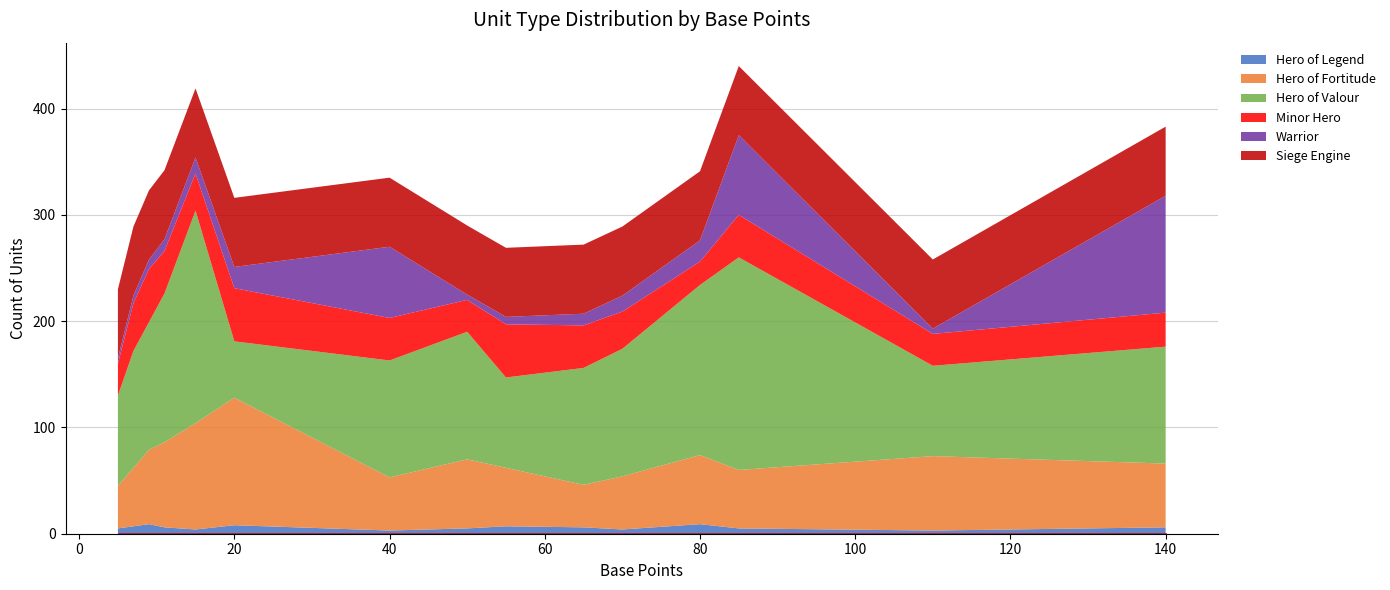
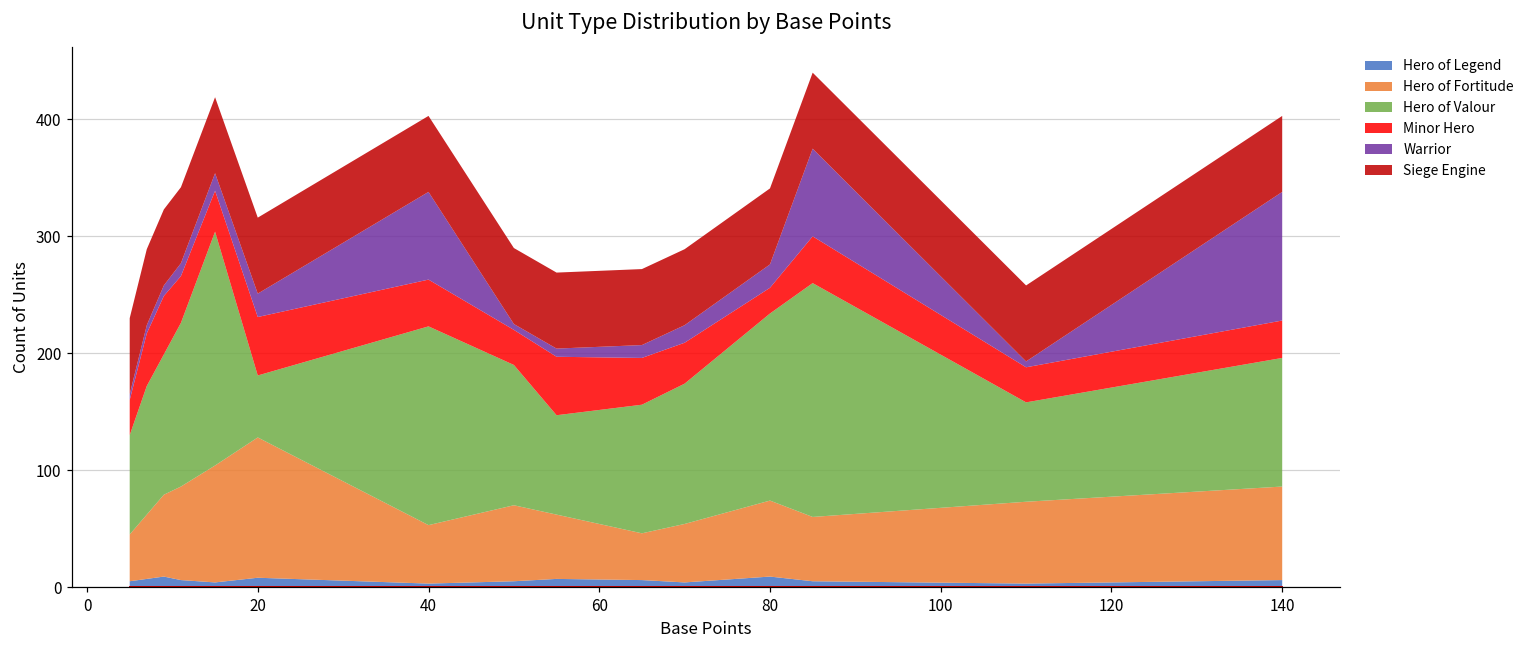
Hero of Valour, 40: 110 -> 170
Warrior, 40: 67 -> 75
Hero of Fortitude, 140: 60 -> 80
